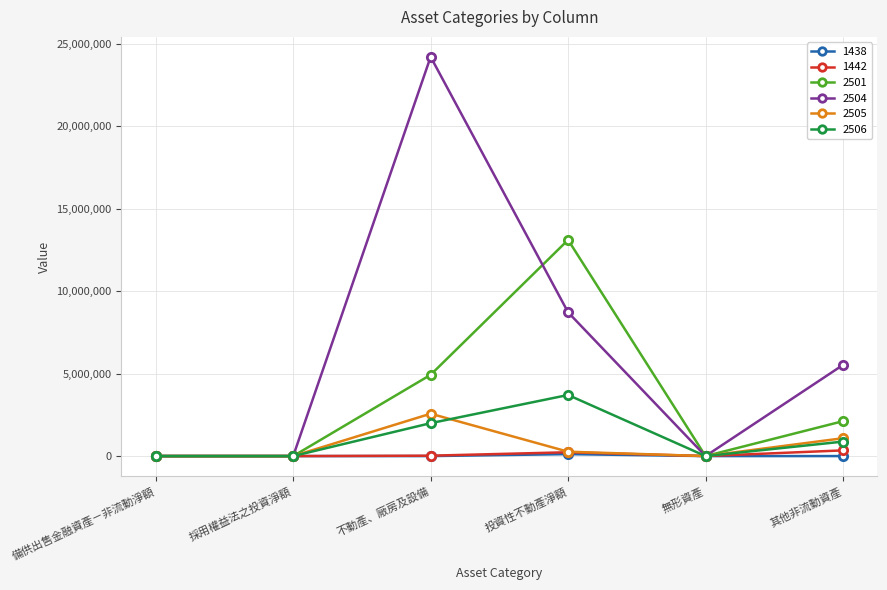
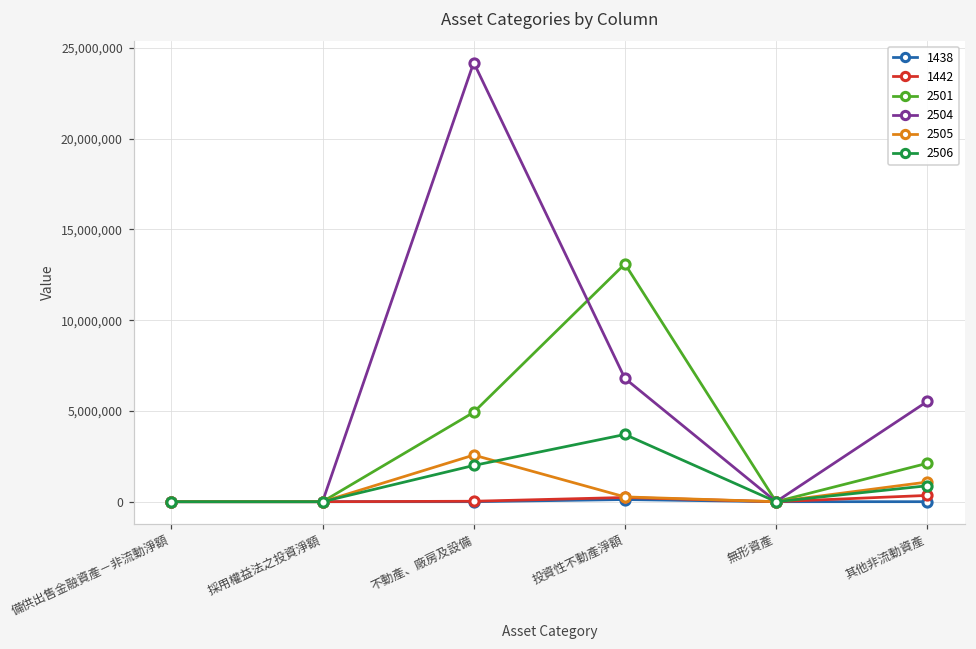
2504, 投資性不動產淨額: 8,700,000 -> 6,800,000
